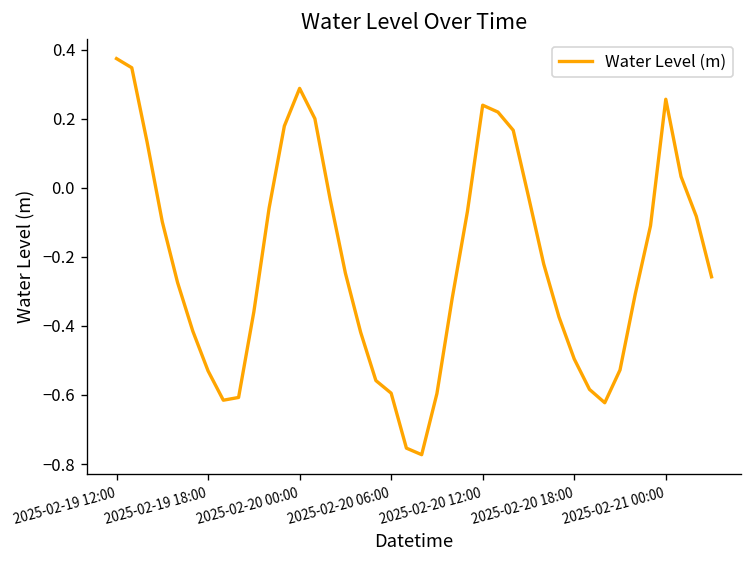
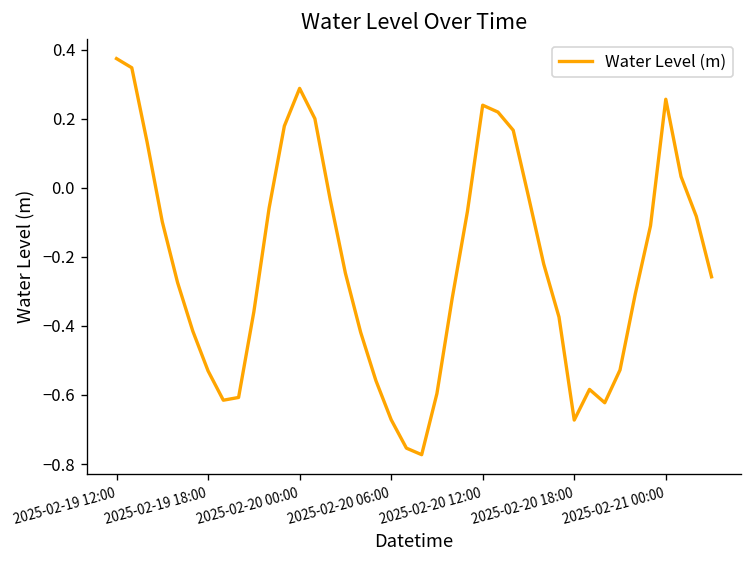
2025-02-20 06:00: -0.59 -> -0.67
2025-02-20 18:00: -0.50 -> -0.67
